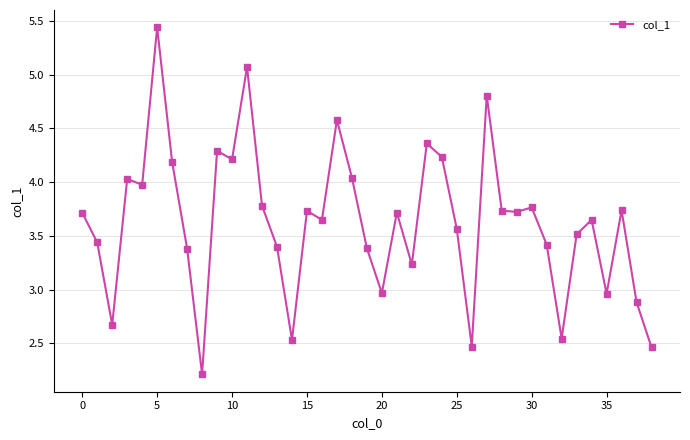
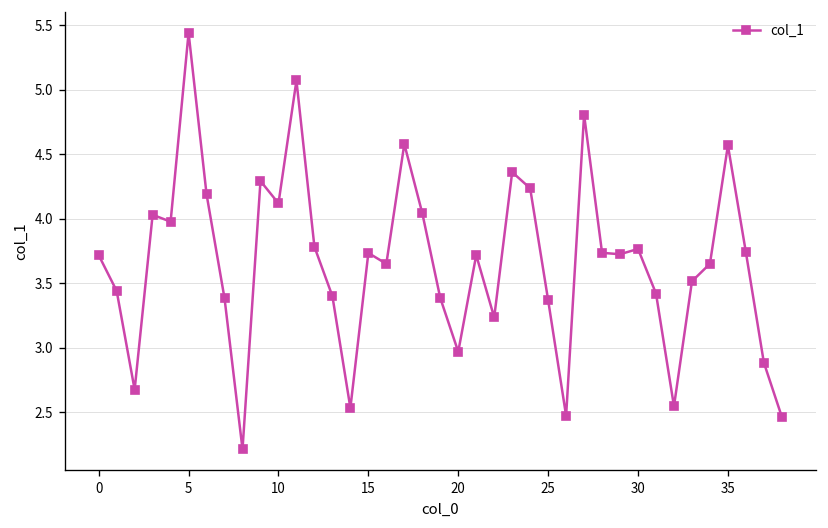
10: 4.21 -> 4.12
25: 3.57 -> 3.37
35: 2.96 -> 4.57
